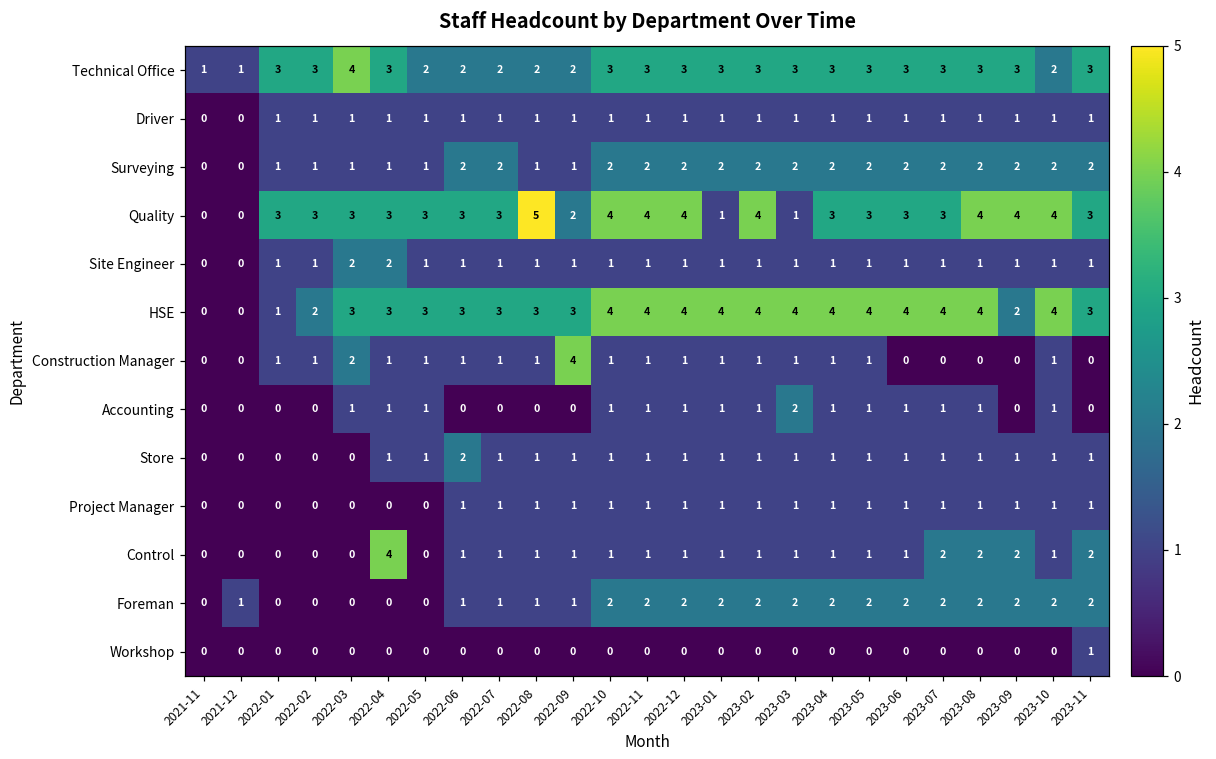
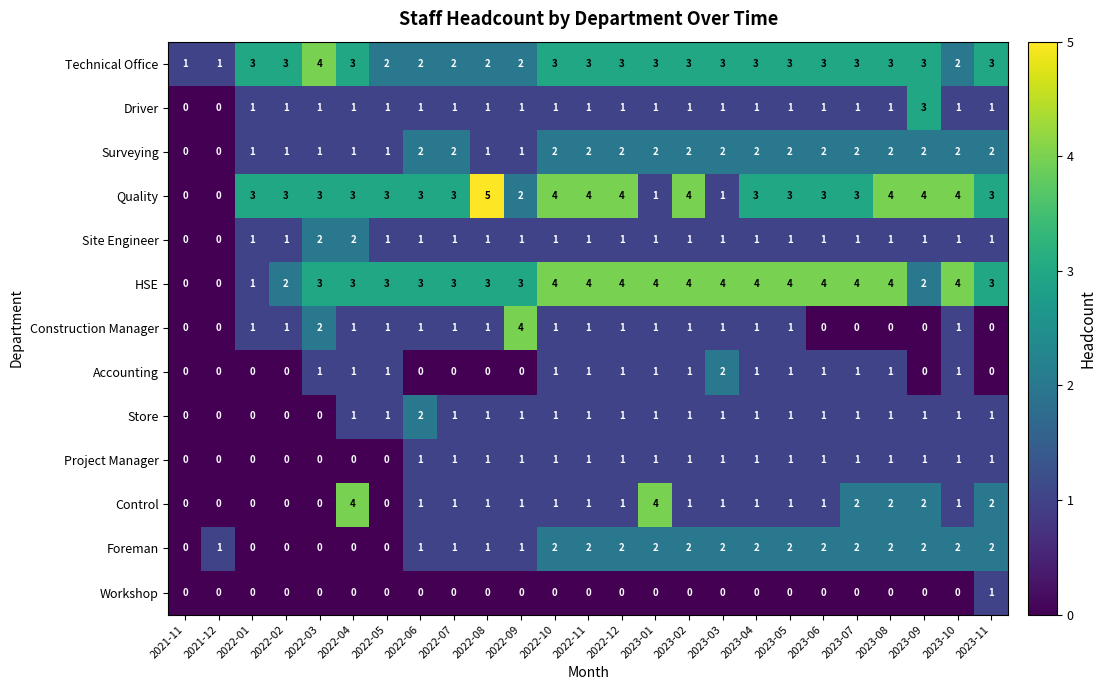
Driver, 2023-09: 1 -> 3
Control, 2023-01: 1 -> 4
